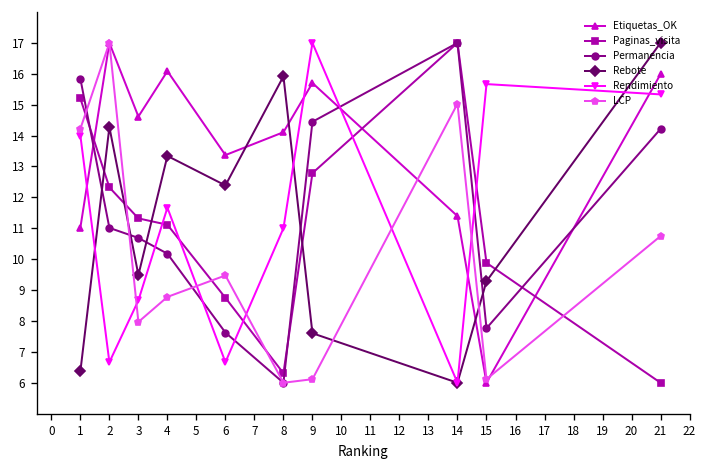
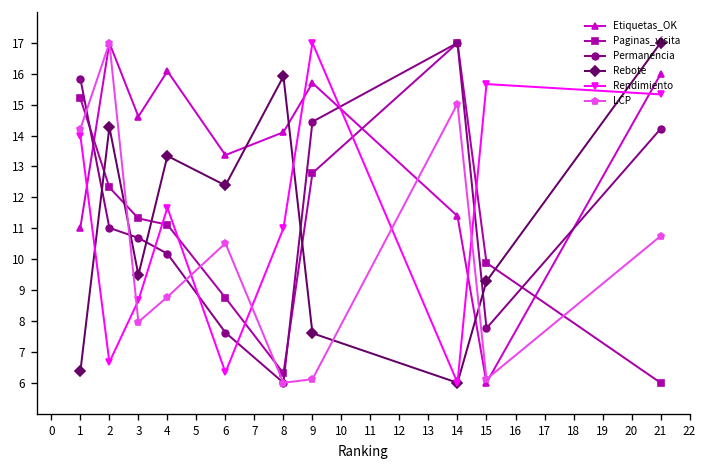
Rendimiento, 6: 6.7 -> 6.3
LCP, 6: 9.5 -> 10.5
